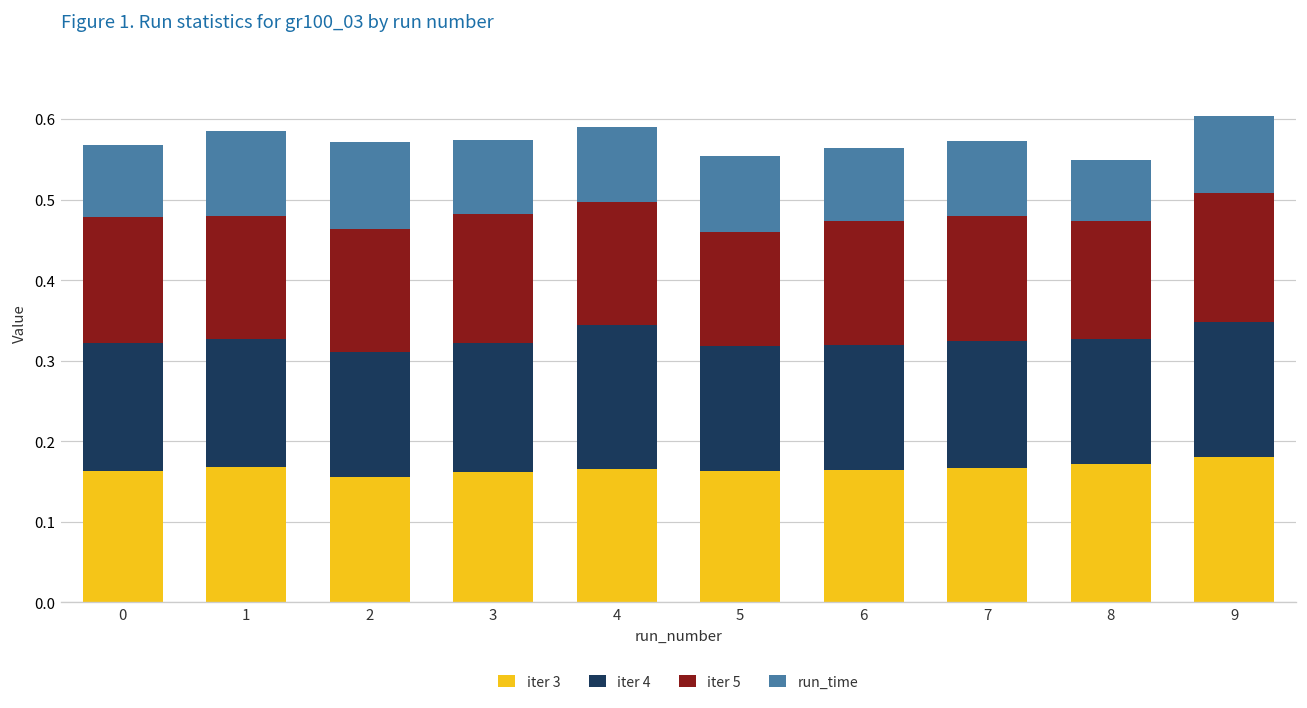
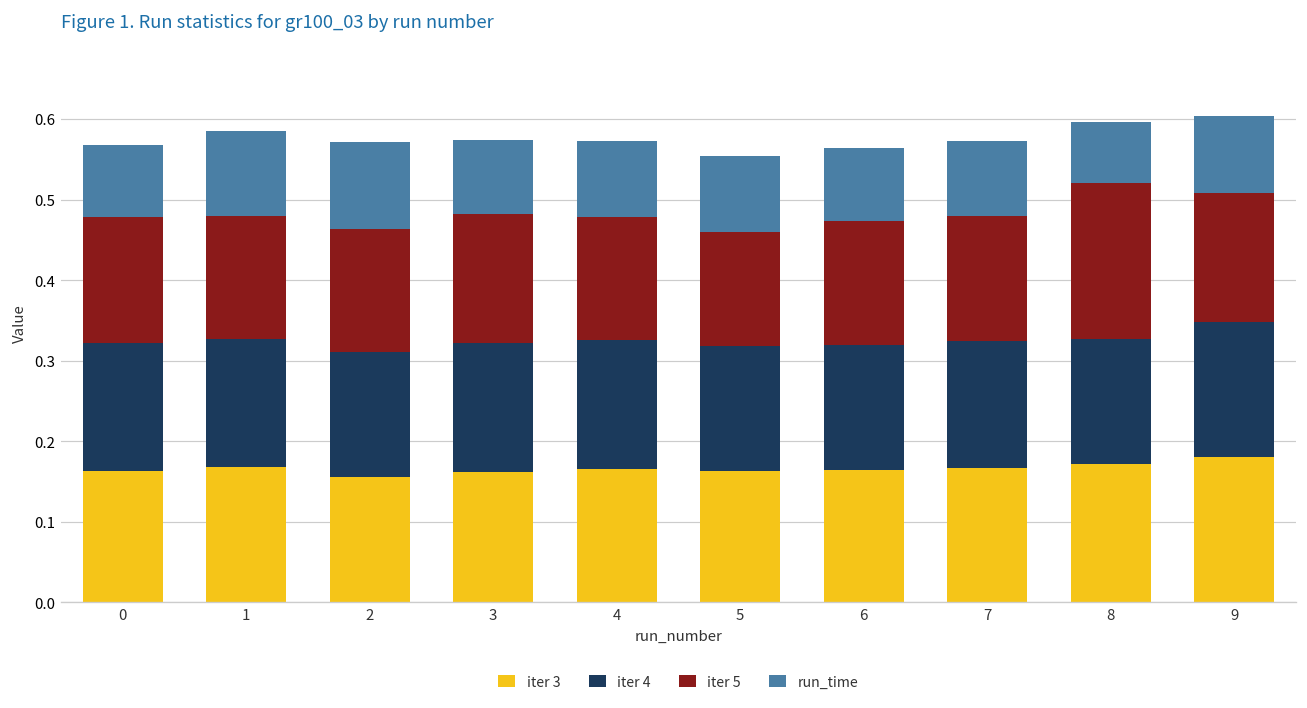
iter 4, 4: 0.18 -> 0.16
iter 5, 8: 0.15 -> 0.19
